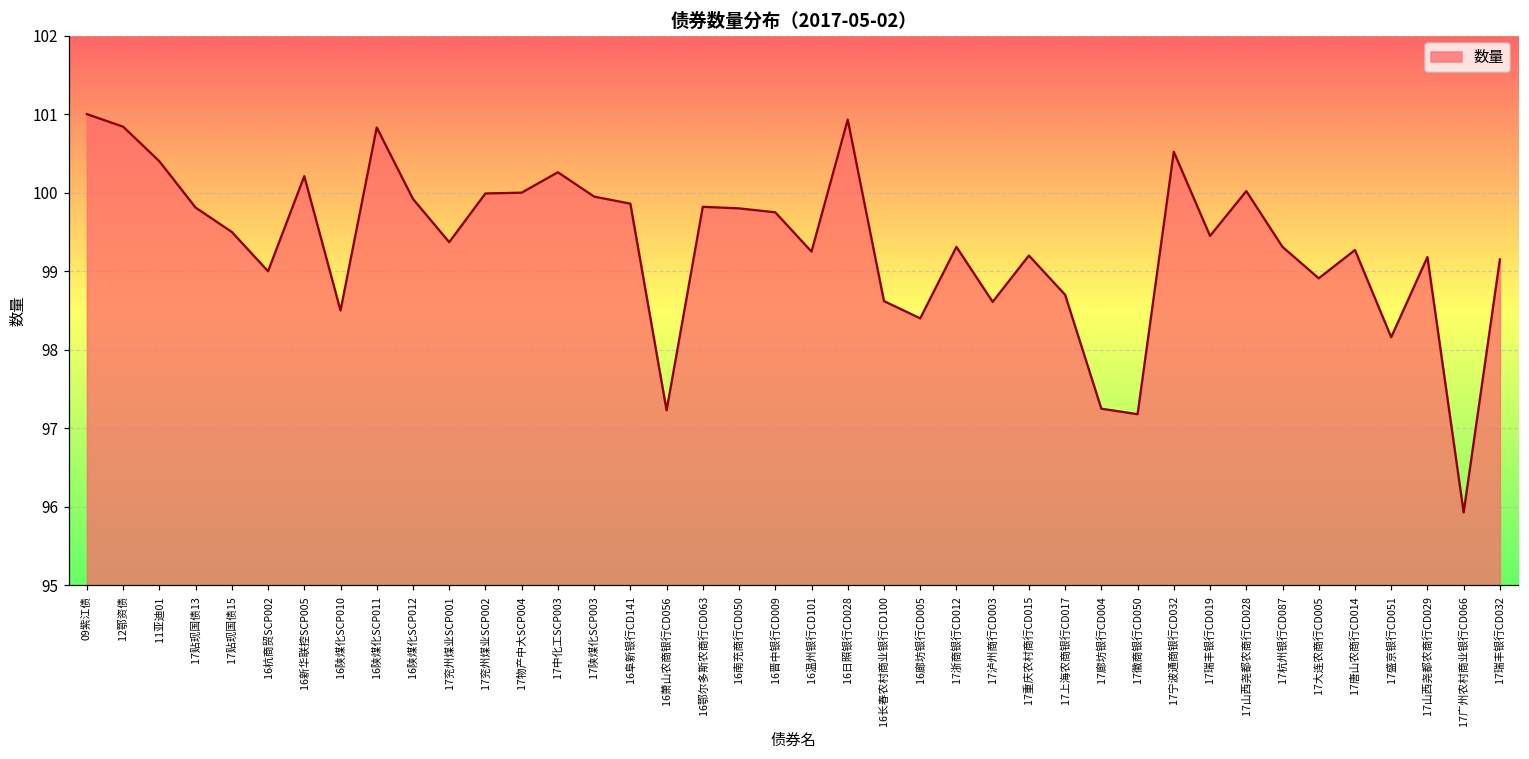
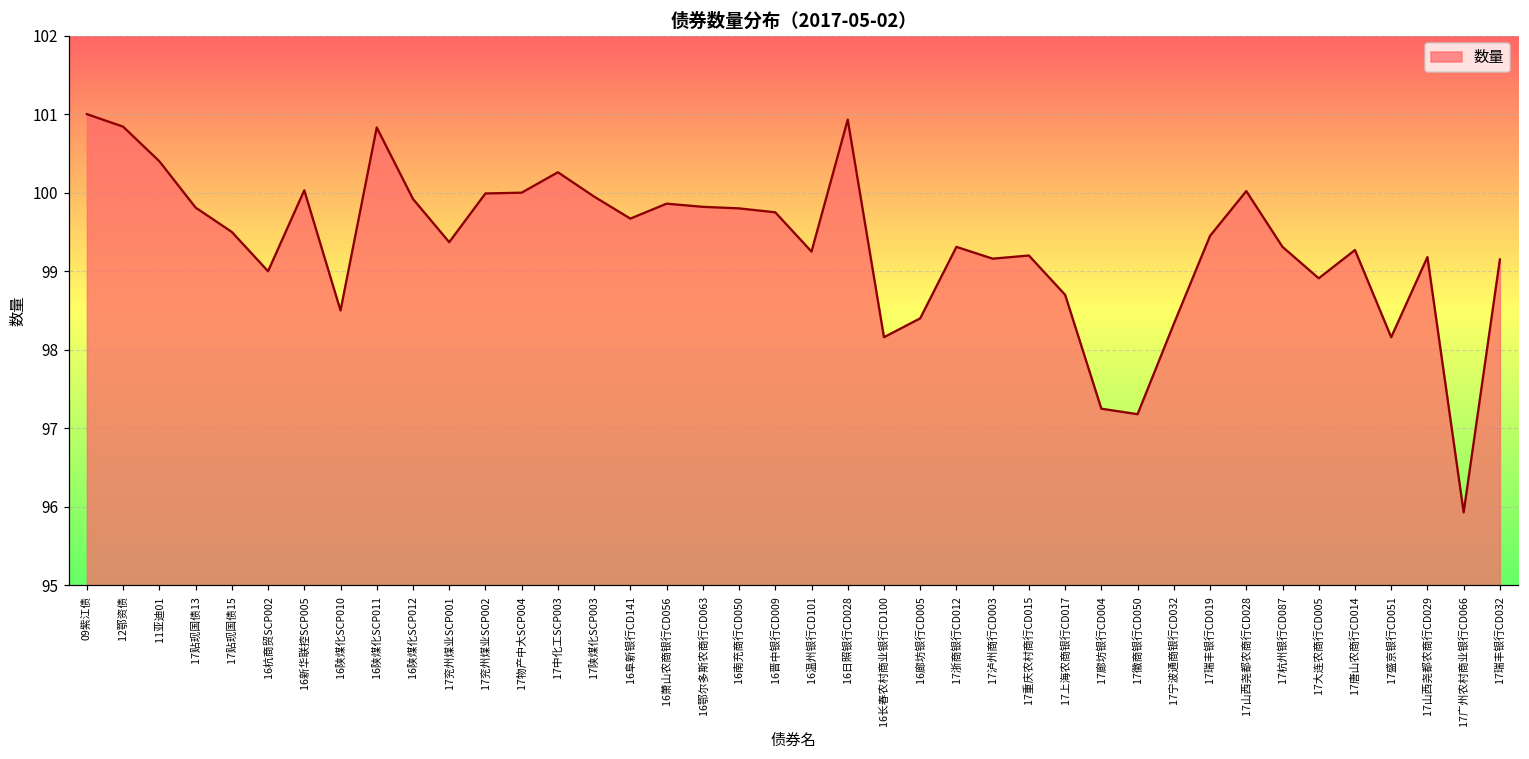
16新华联控SCP005: 100.2 -> 100.0
16阜新银行CD141: 99.9 -> 99.7
16萧山农商银行CD056: 97.2 -> 99.9
16长春农村商业银行CD100: 98.6 -> 98.2
17泸州商行CD003: 98.6 -> 99.2
17宁波通商银行CD032: 100.5 -> 98.3
